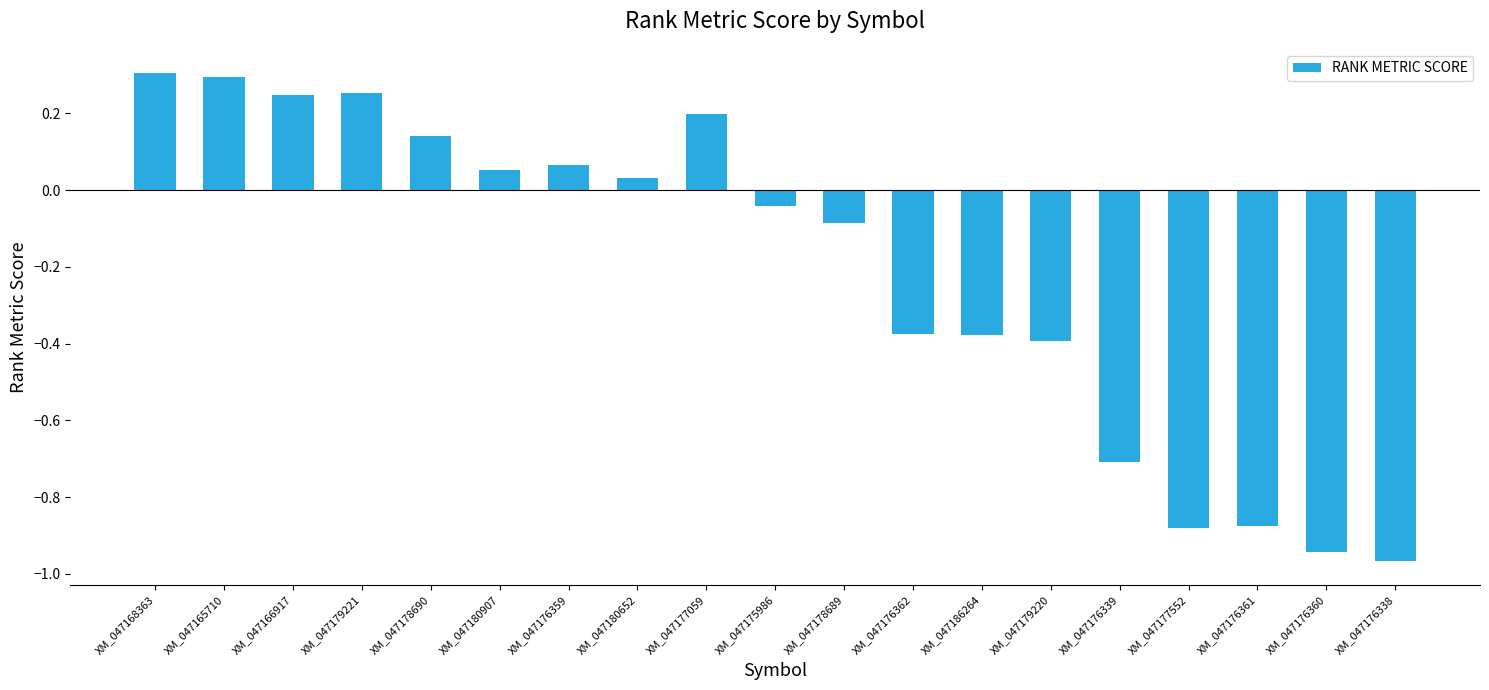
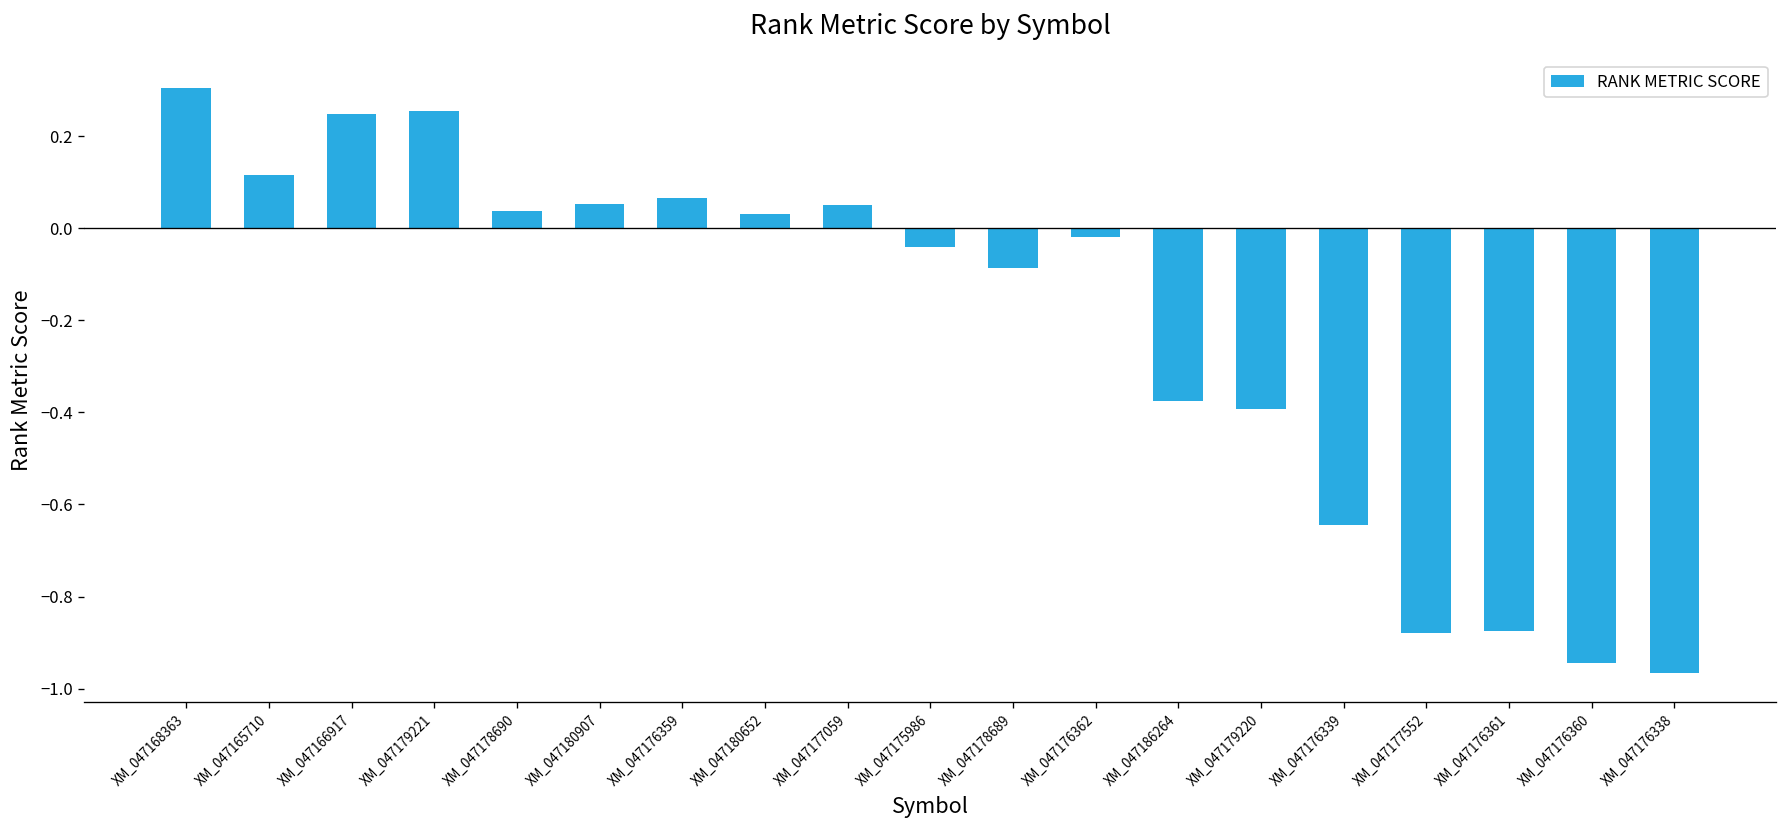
XM_047165710: 0.29 -> 0.12
XM_047178690: 0.14 -> 0.04
XM_047177059: 0.20 -> 0.05
XM_047176362: -0.37 -> -0.02
XM_047176339: -0.71 -> -0.64
